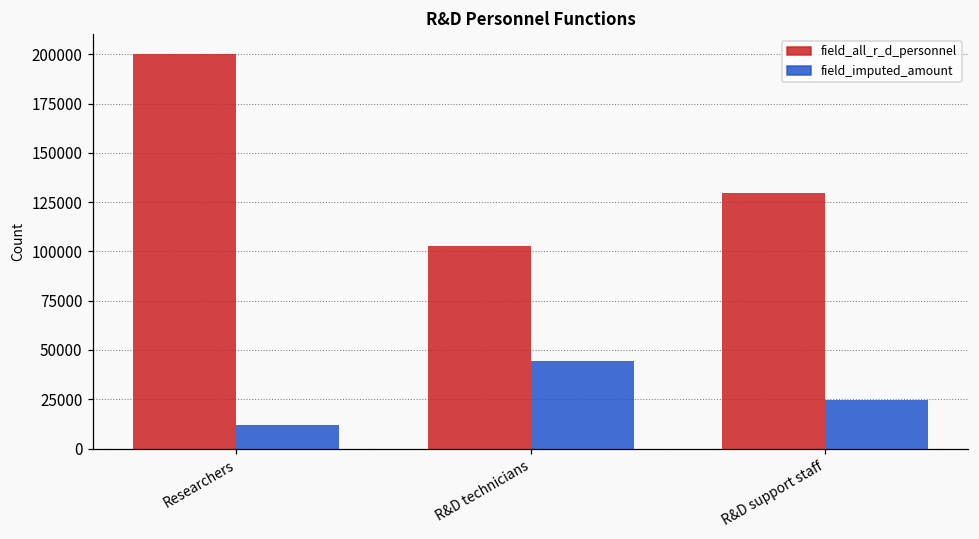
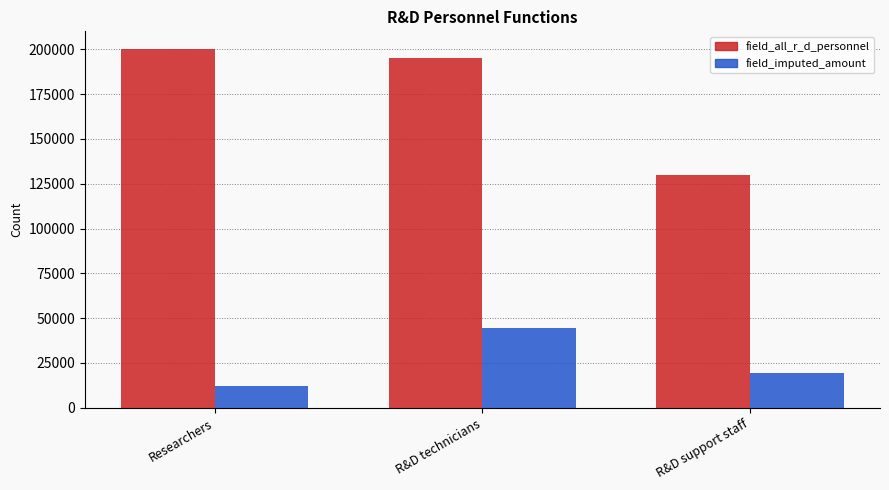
field_all_r_d_personnel, R&D technicians: 103000 -> 195000
field_imputed_amount, R&D support staff: 25000 -> 19000
